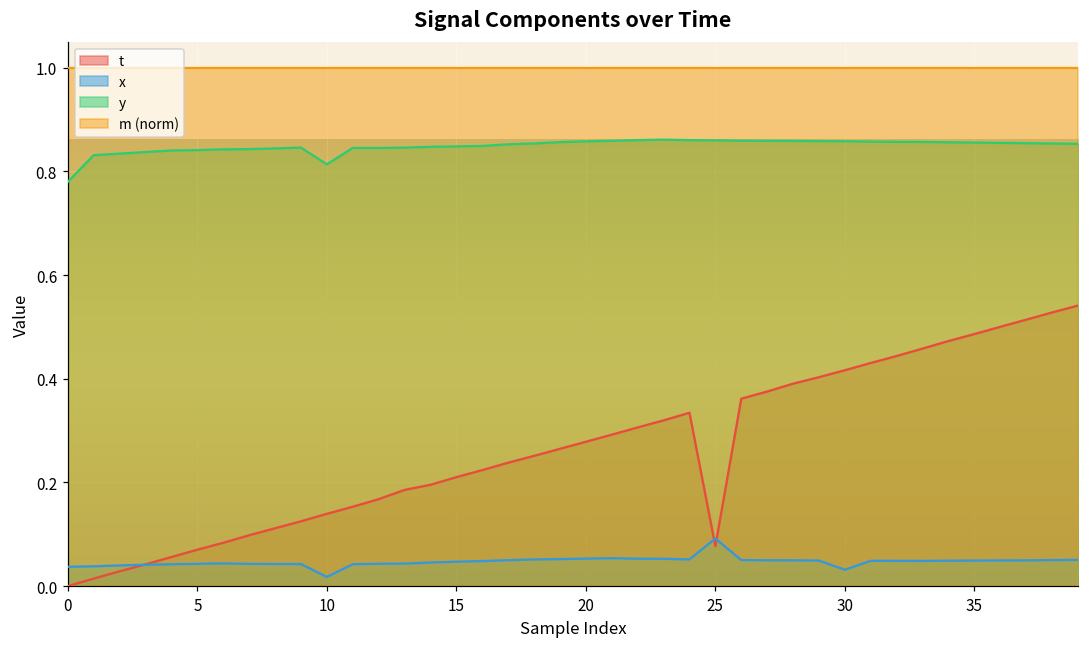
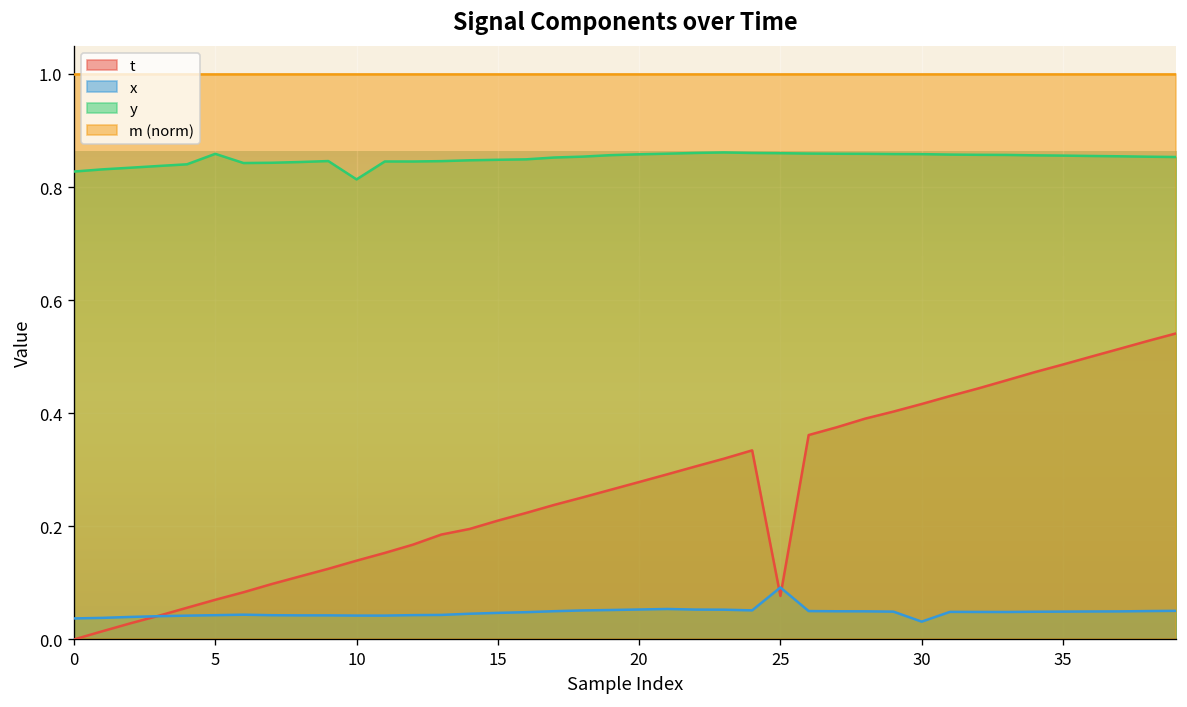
y, 0: 0.78 -> 0.83
y, 5: 0.84 -> 0.86
x, 10: 0.02 -> 0.04
